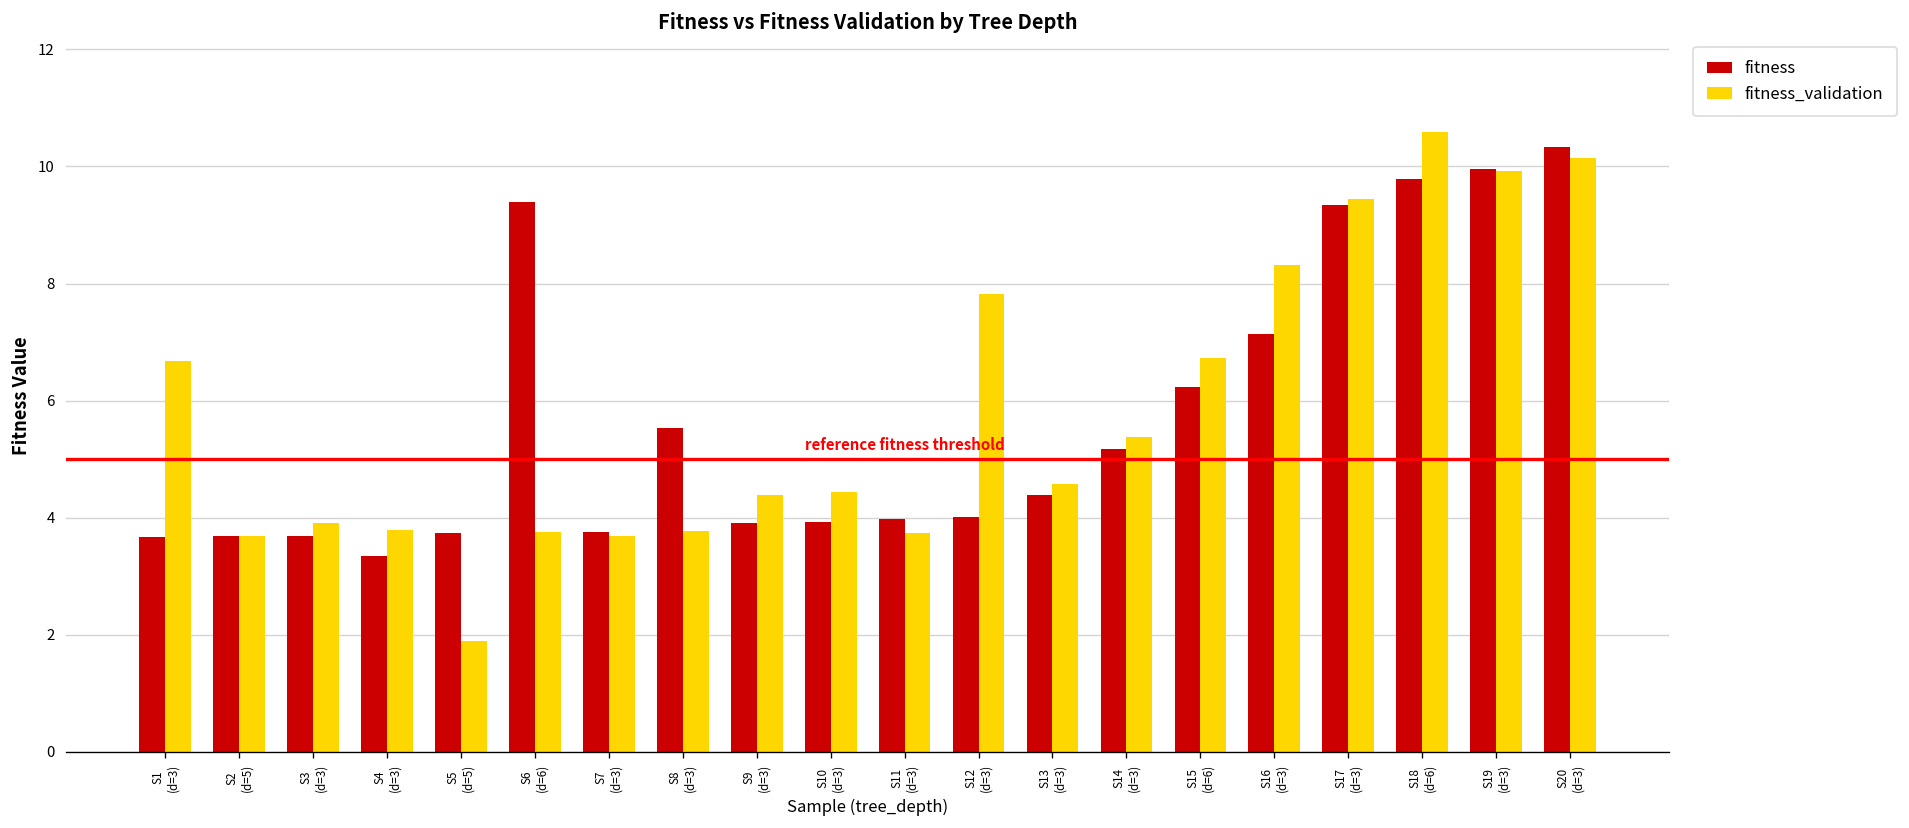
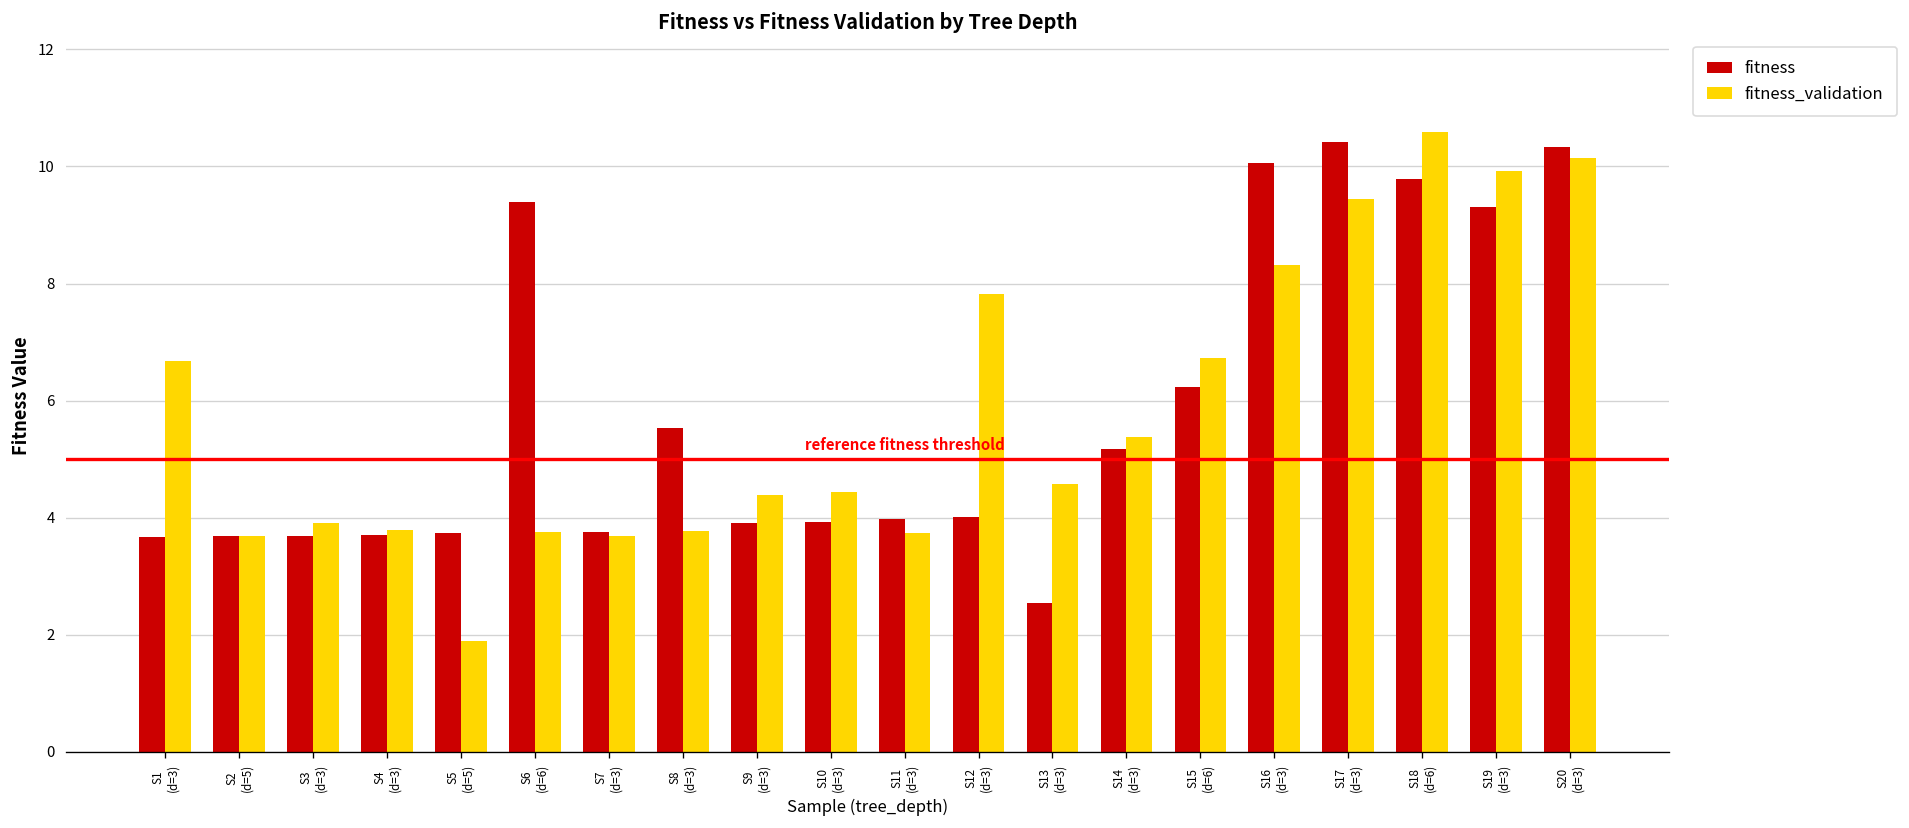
fitness, S4 (d=3): 3.3 -> 3.7
fitness, S13 (d=3): 4.4 -> 2.5
fitness, S16 (d=3): 7.1 -> 10.1
fitness, S17 (d=3): 9.3 -> 10.4
fitness, S19 (d=3): 10.0 -> 9.3
